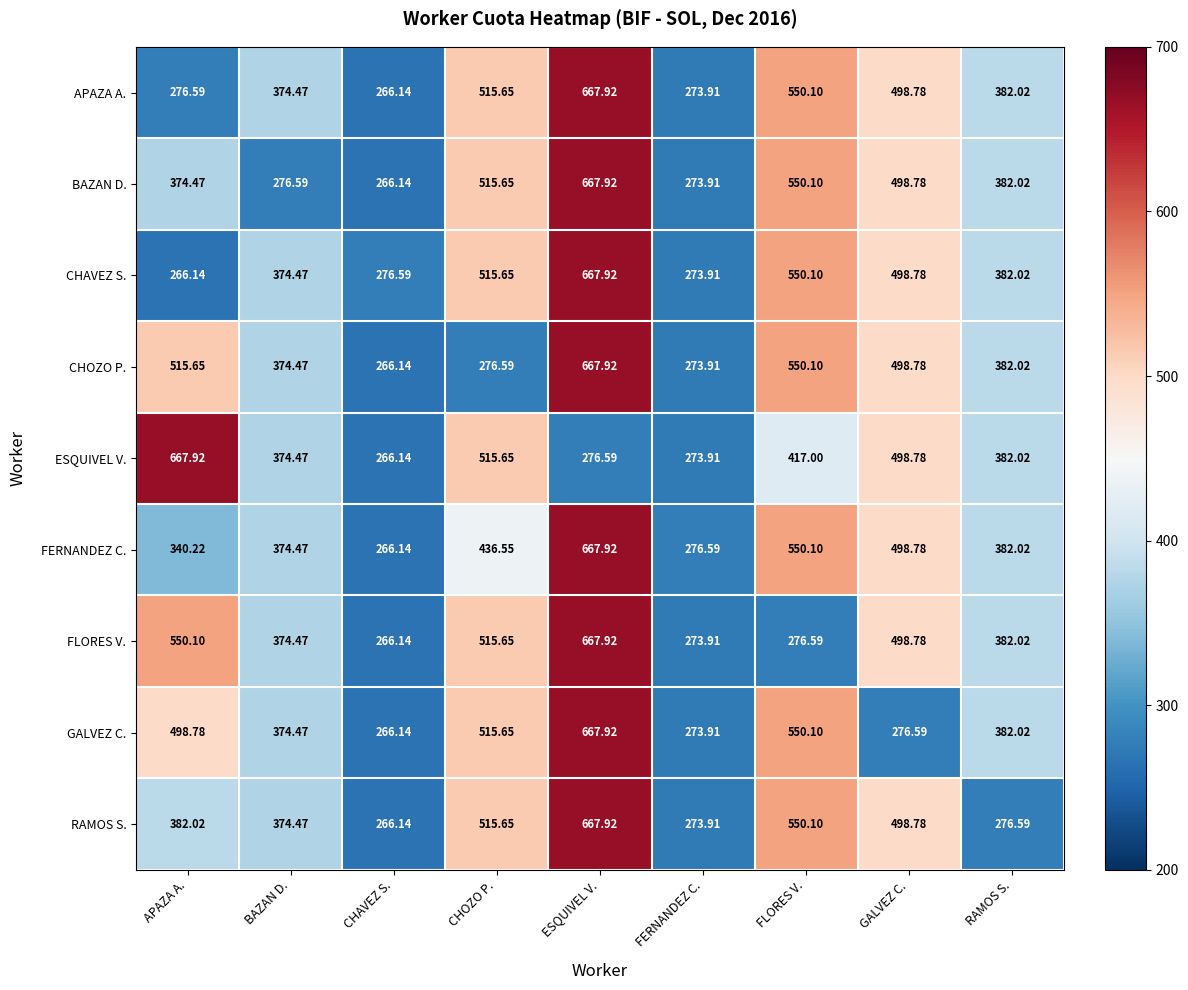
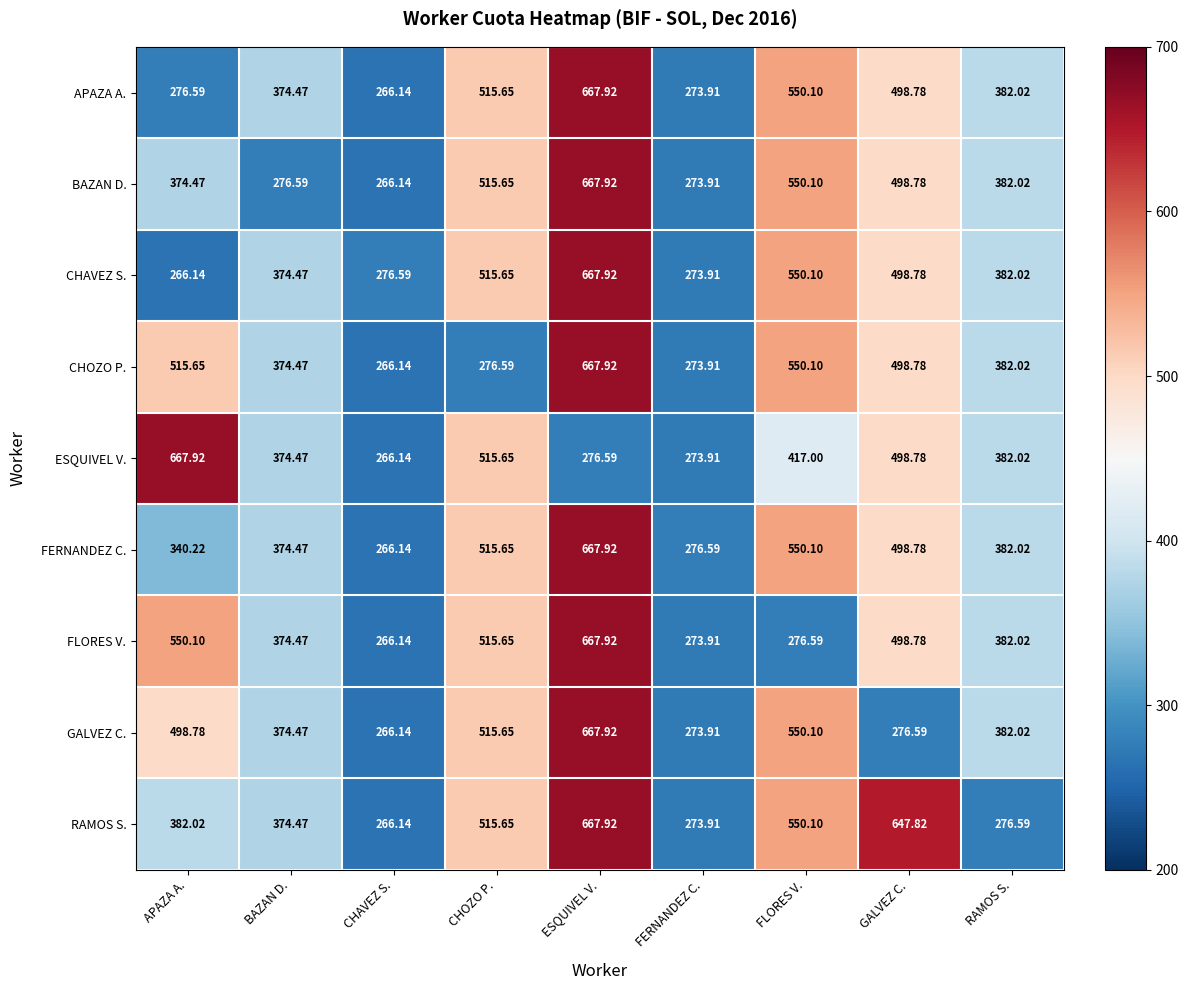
FERNANDEZ C., CHOZO P.: 436.55 -> 515.65
RAMOS S., GALVEZ C.: 498.78 -> 647.82
